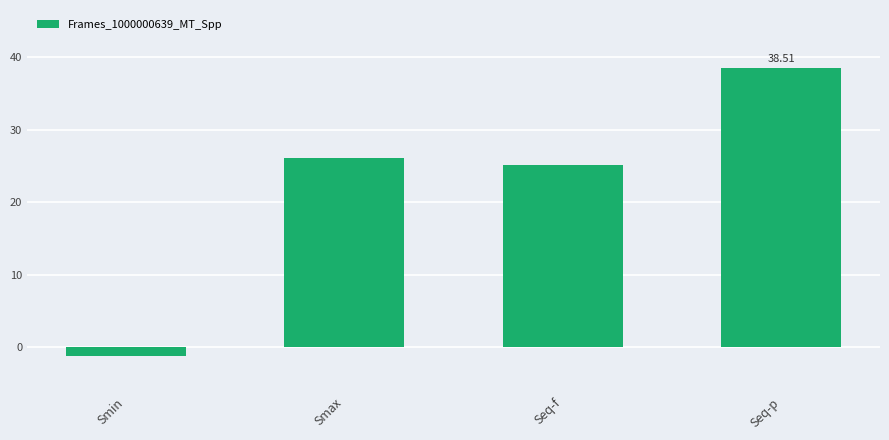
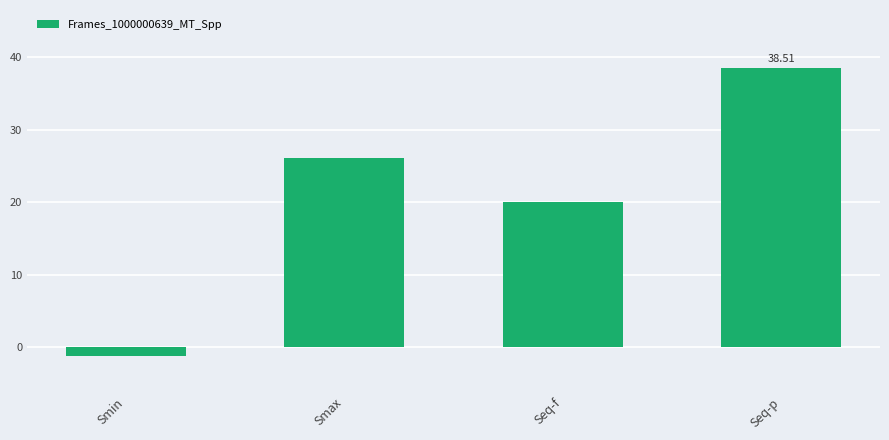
Seq-f: 25 -> 20
